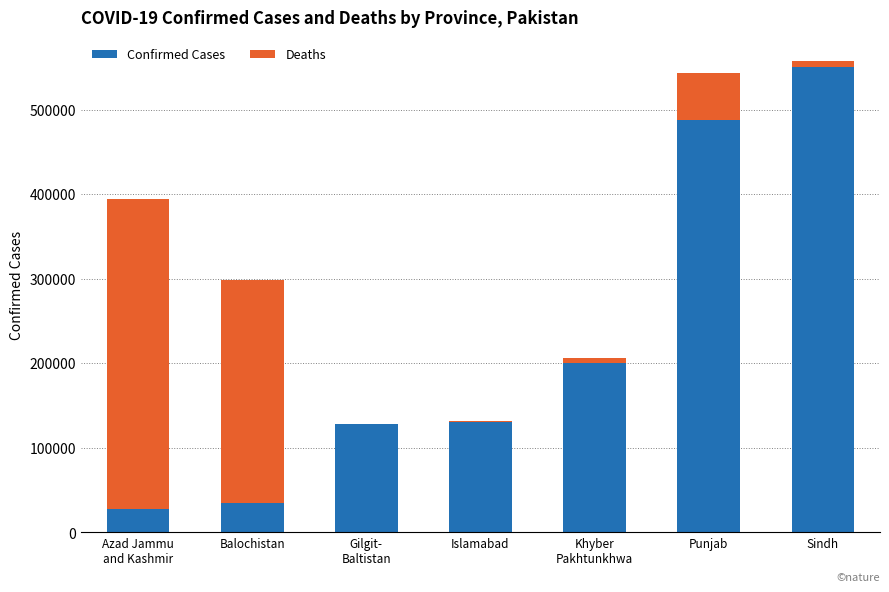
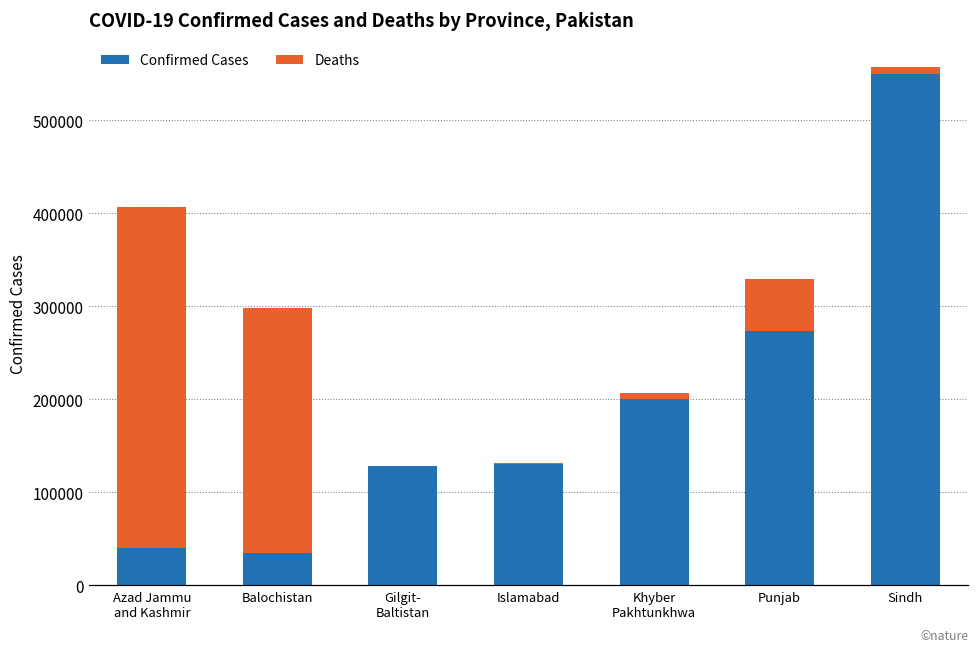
Confirmed Cases, Azad Jammu and Kashmir: 30000 -> 40000
Confirmed Cases, Punjab: 490000 -> 270000
